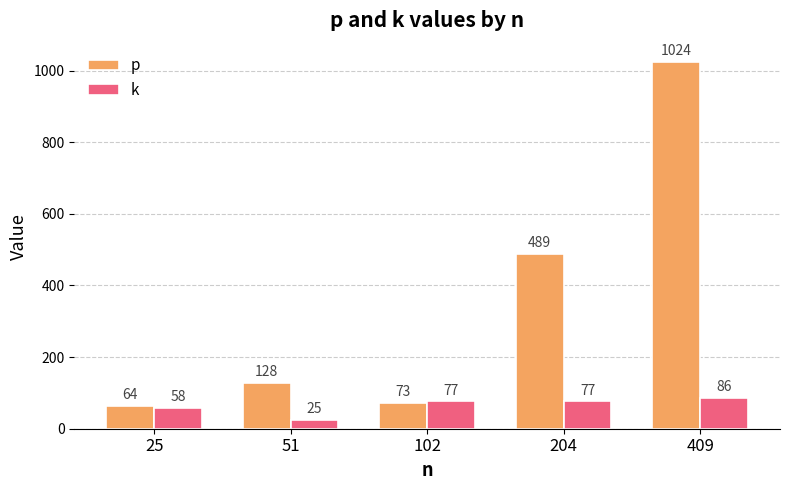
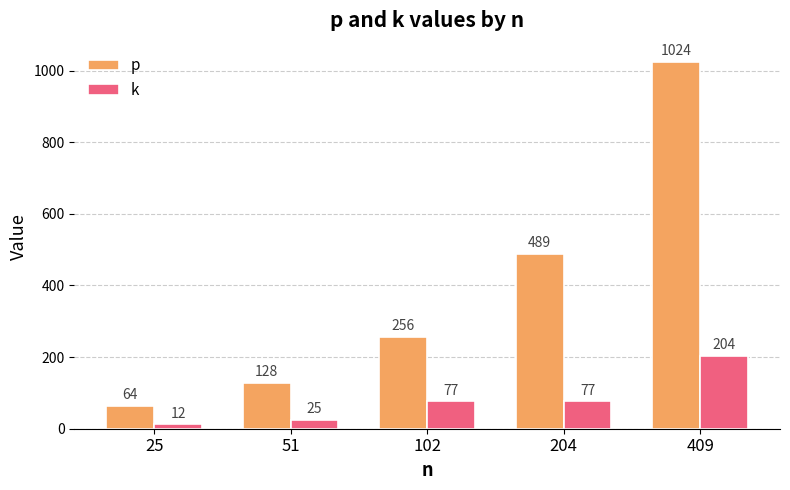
k, 25: 58 -> 12
p, 102: 73 -> 256
k, 409: 86 -> 204
